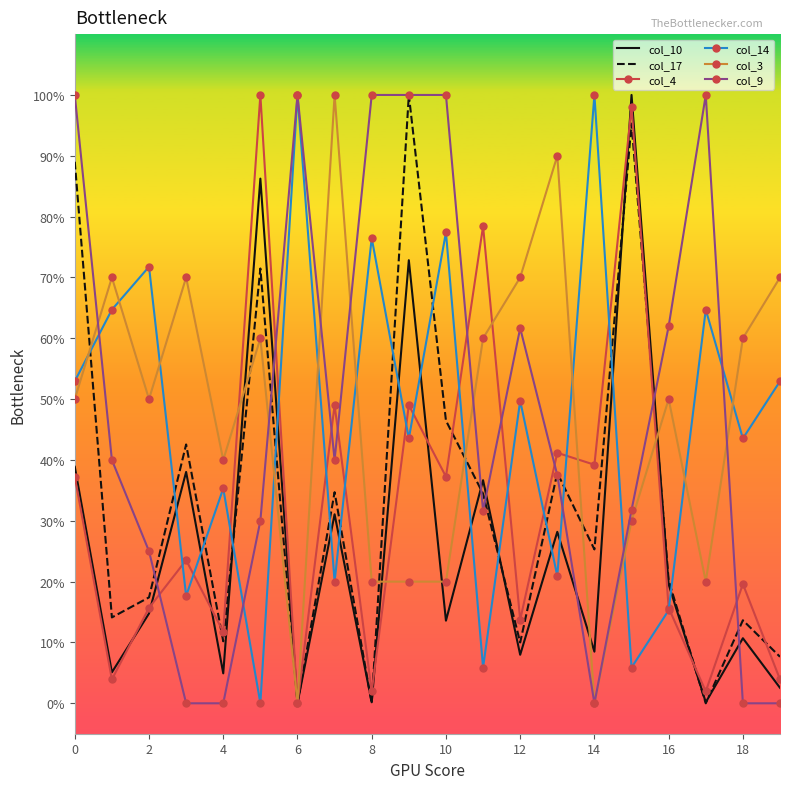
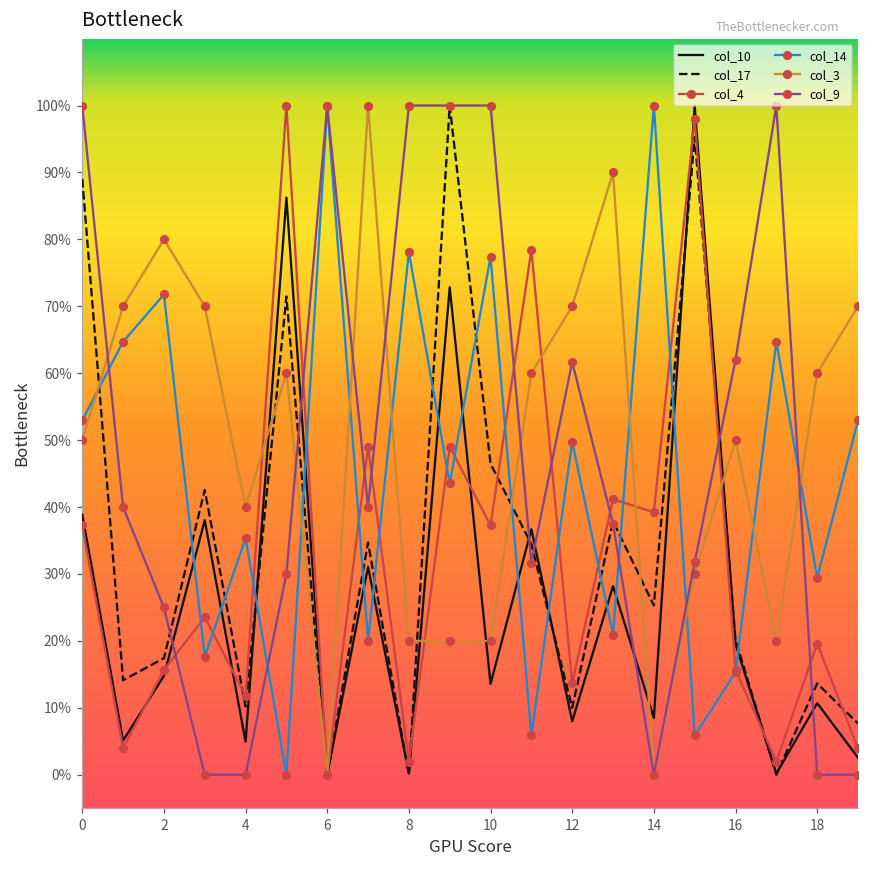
col_3, 2: 50% -> 80%
col_14, 8: 76% -> 78%
col_14, 18: 44% -> 29%
